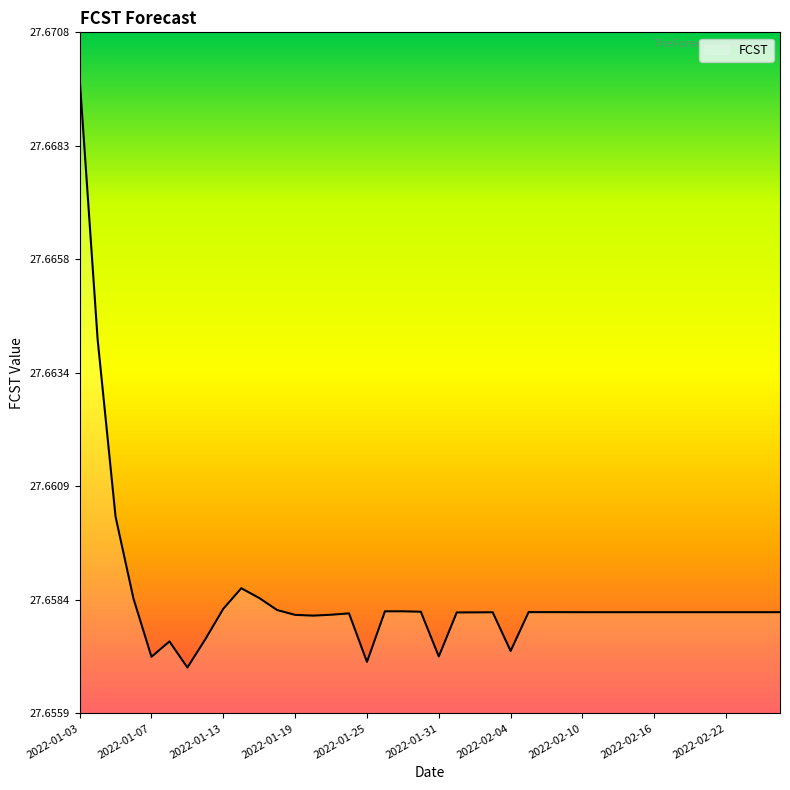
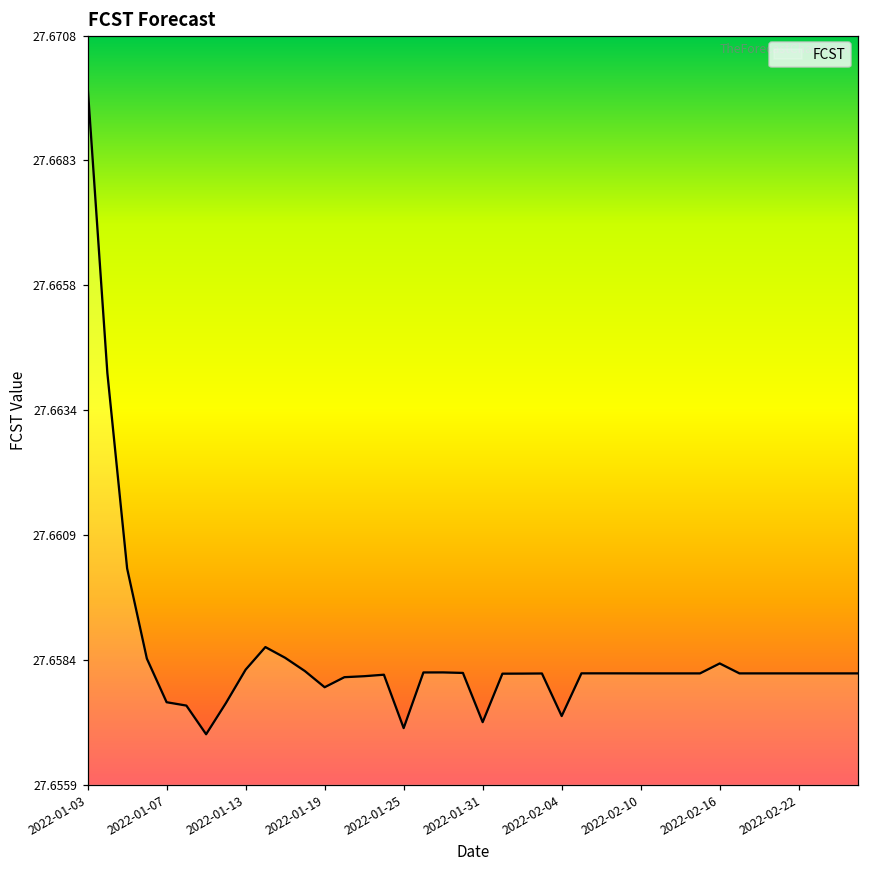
2022-01-07: 27.6572 -> 27.6576
2022-01-19: 27.6581 -> 27.6579
2022-02-16: 27.6581 -> 27.6583
